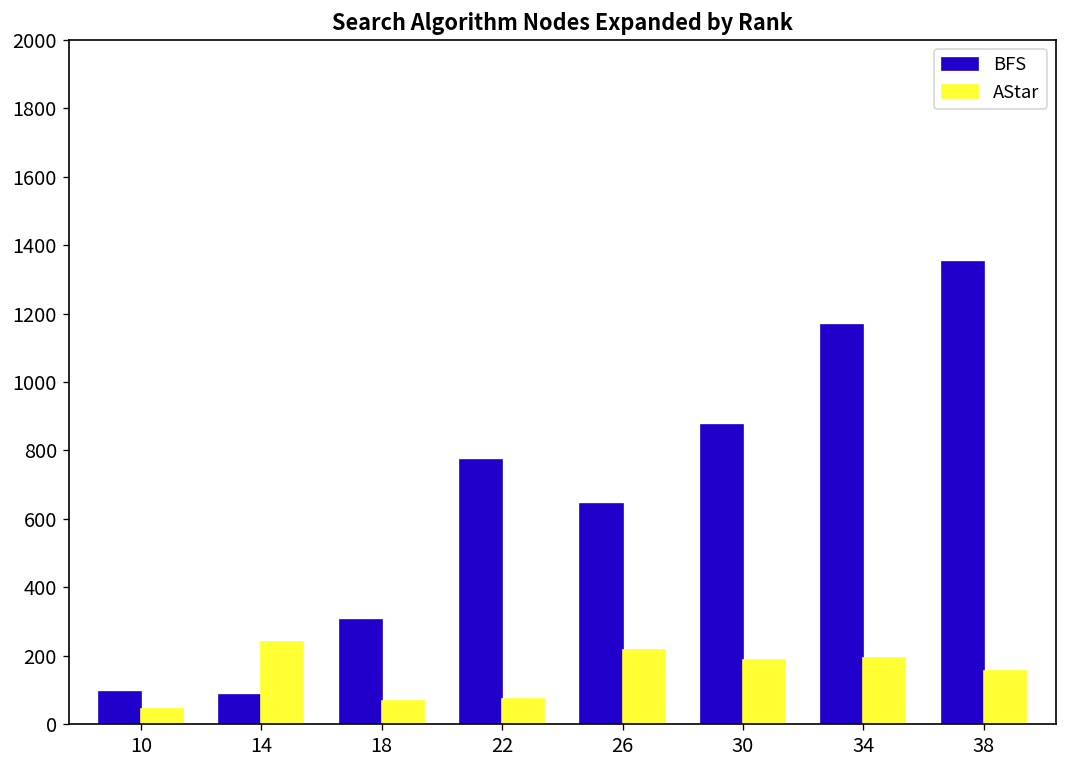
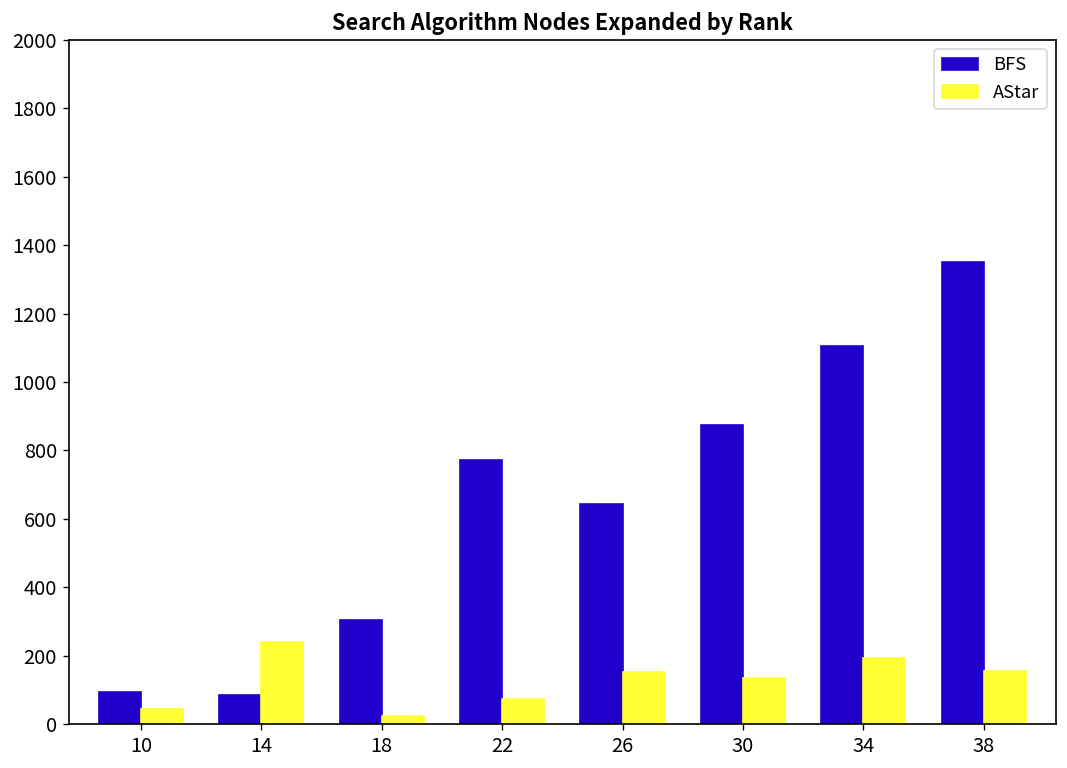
AStar, 18: 70 -> 20
AStar, 26: 220 -> 150
AStar, 30: 190 -> 130
BFS, 34: 1170 -> 1110
